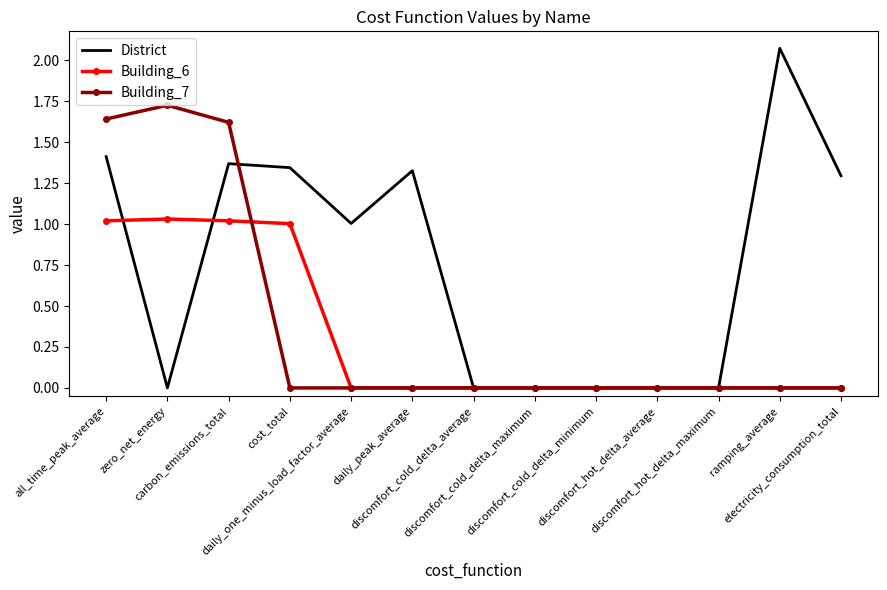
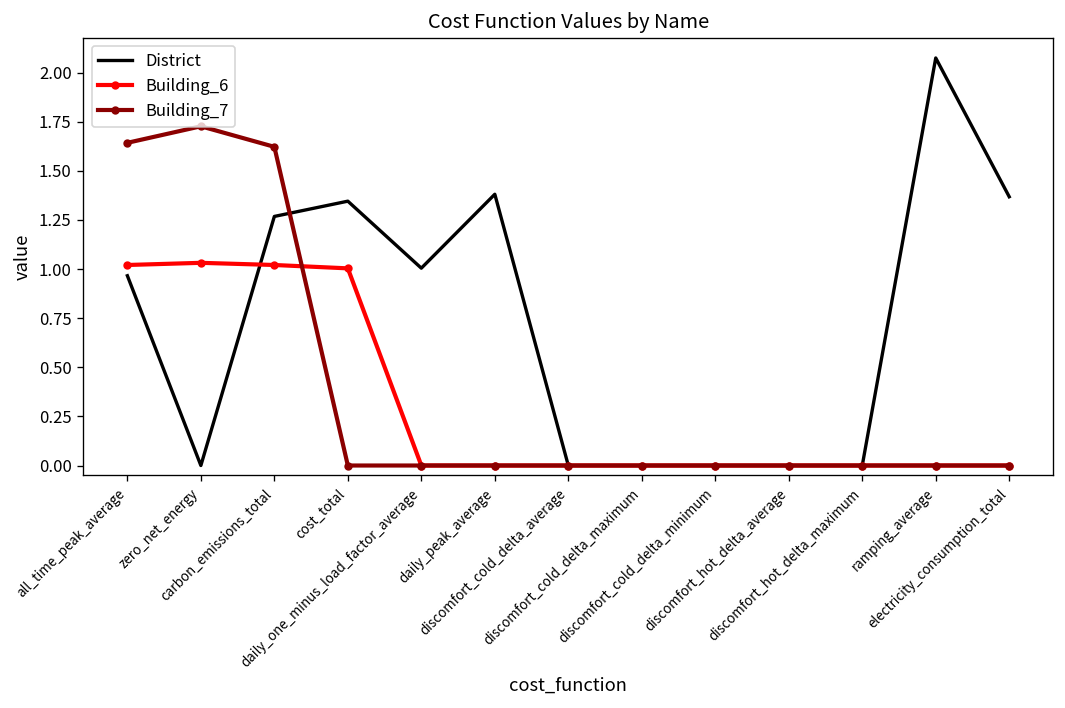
District, all_time_peak_average: 1.41 -> 0.97
District, carbon_emissions_total: 1.37 -> 1.27
District, daily_peak_average: 1.33 -> 1.38
District, electricity_consumption_total: 1.30 -> 1.37
